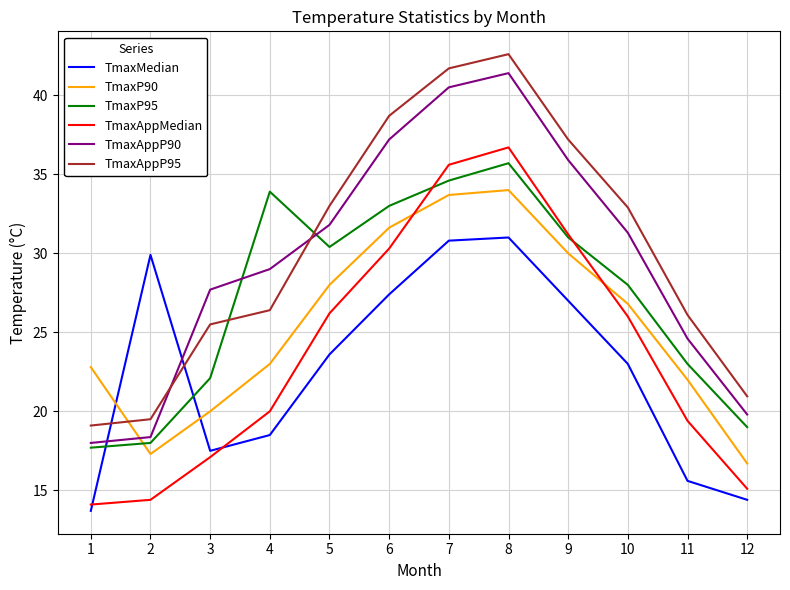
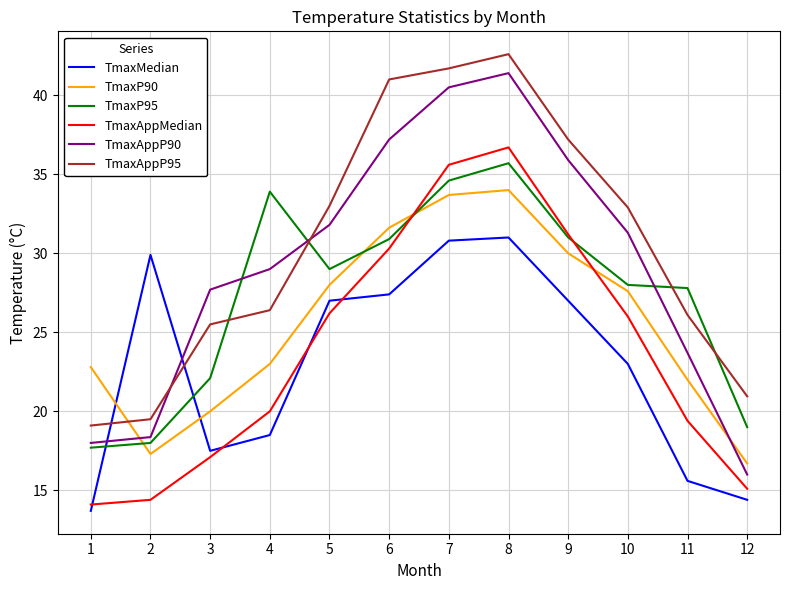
TmaxMedian, 5: 23.6 -> 27.0
TmaxP95, 5: 30.4 -> 29.0
TmaxP95, 6: 33.0 -> 30.9
TmaxAppP95, 6: 38.7 -> 41.0
TmaxP90, 10: 26.8 -> 27.6
TmaxP95, 11: 23.0 -> 27.8
TmaxAppP90, 11: 24.6 -> 23.7
TmaxAppP90, 12: 19.8 -> 16.0
